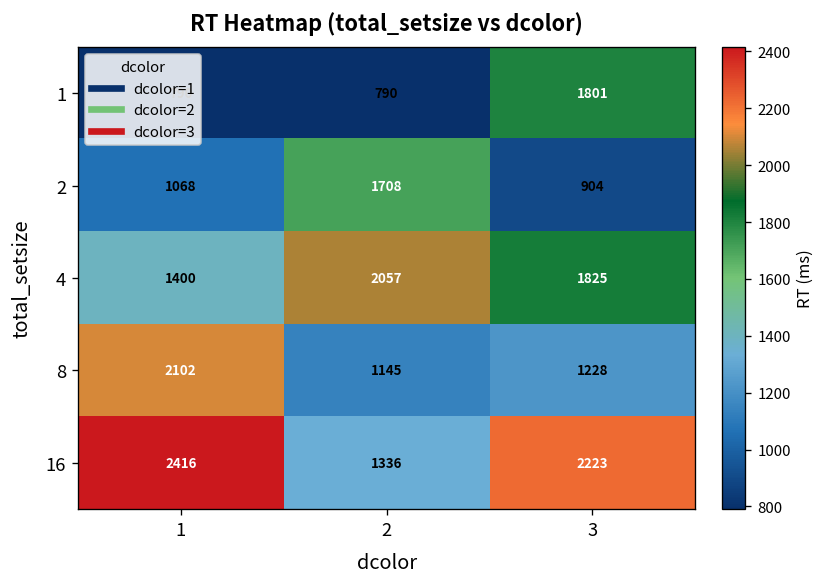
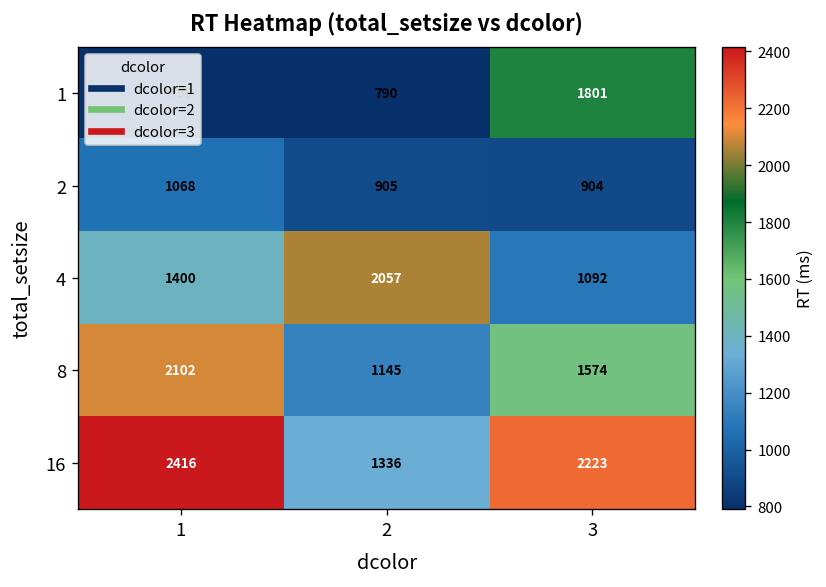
2, 2: 1708 -> 905
4, 3: 1825 -> 1092
8, 3: 1228 -> 1574
